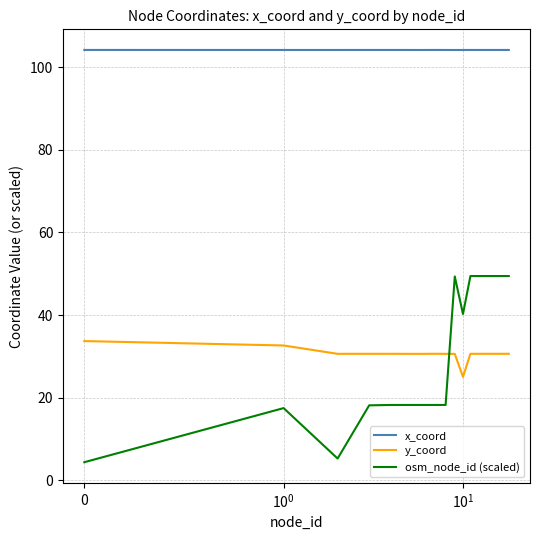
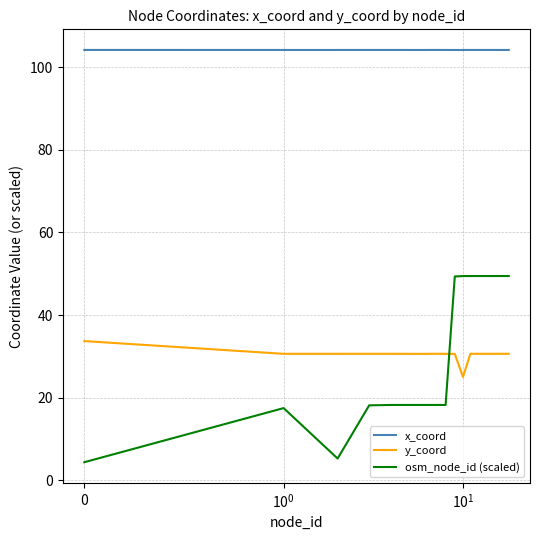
y_coord, 10^0: 33 -> 31
osm_node_id (scaled), 10^1: 40 -> 49
